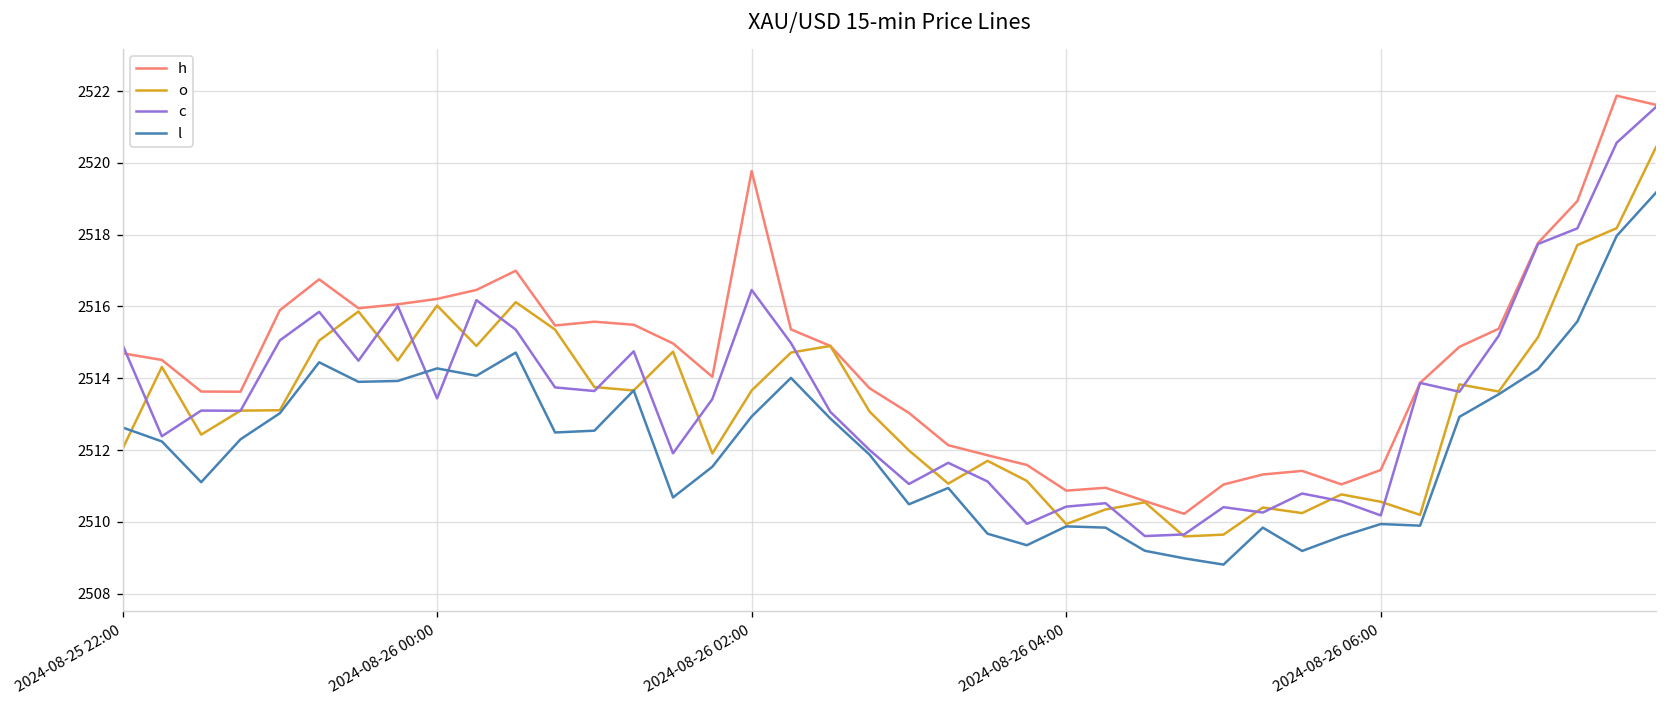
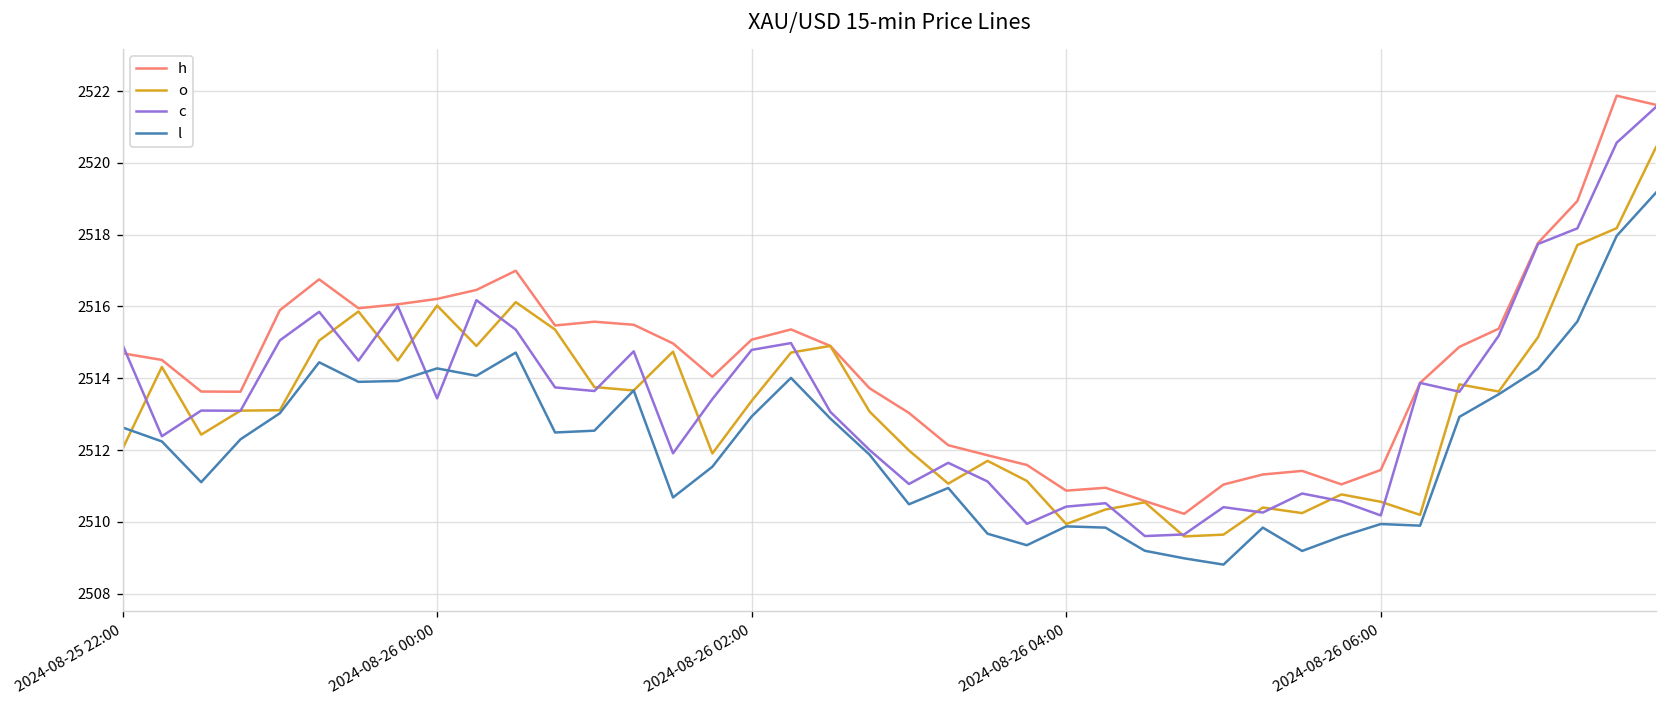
h, 2024-08-26 02:00: 2519.8 -> 2515.1
o, 2024-08-26 02:00: 2513.7 -> 2513.4
c, 2024-08-26 02:00: 2516.5 -> 2514.8
